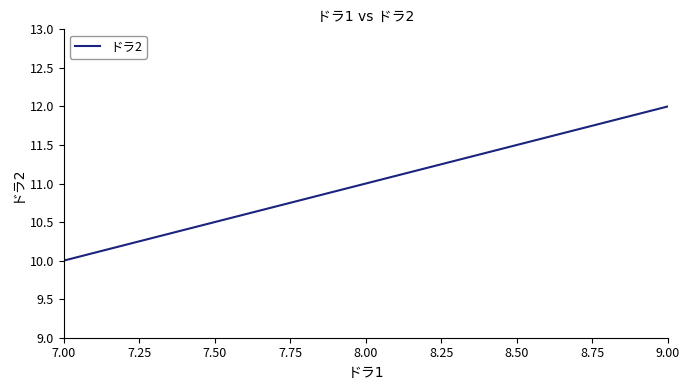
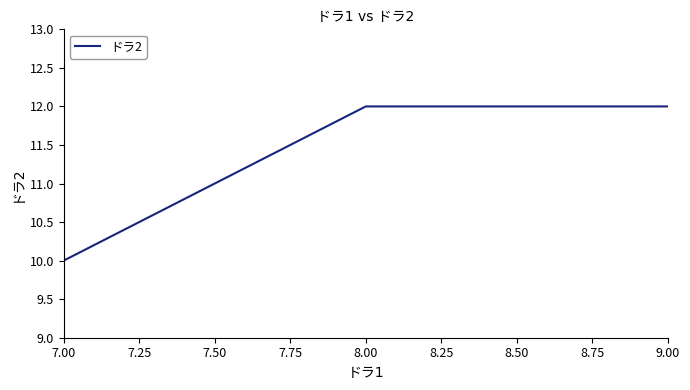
8.00: 11 -> 12
